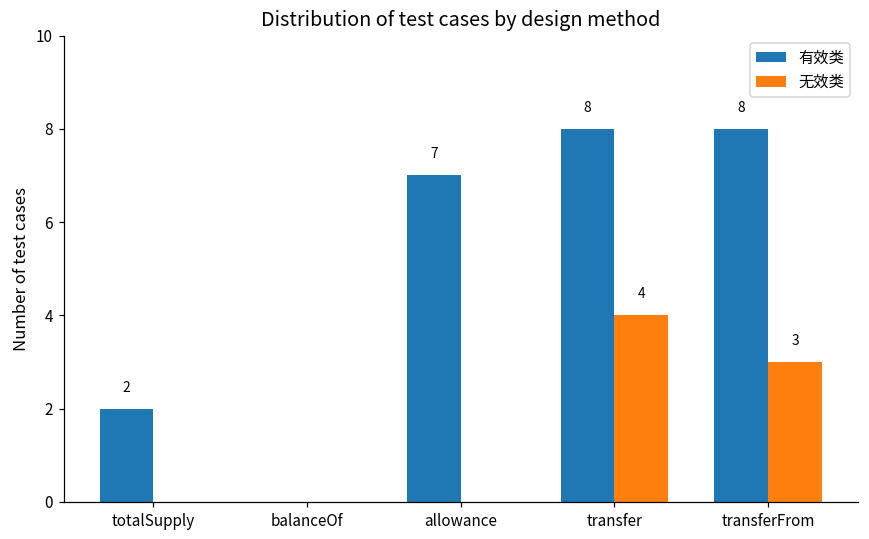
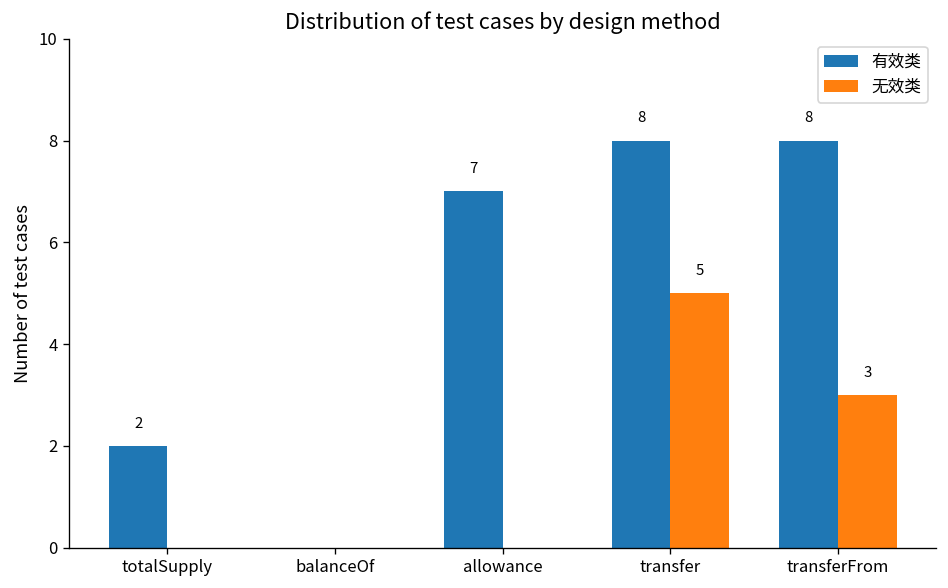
无效类, transfer: 4 -> 5
